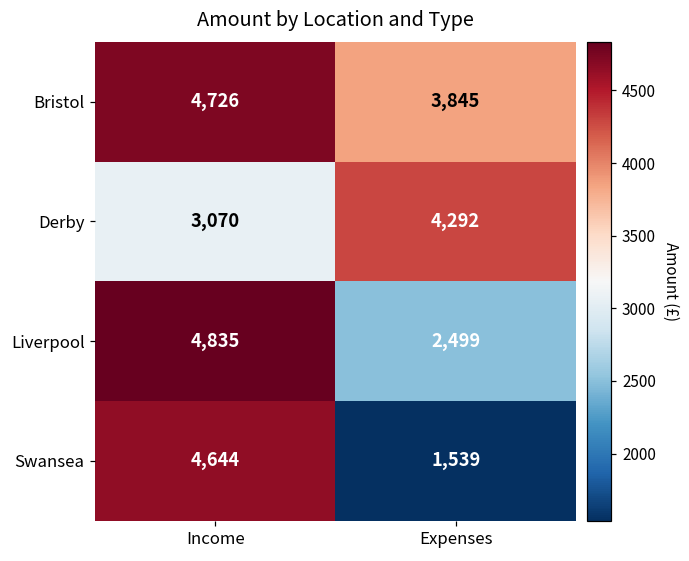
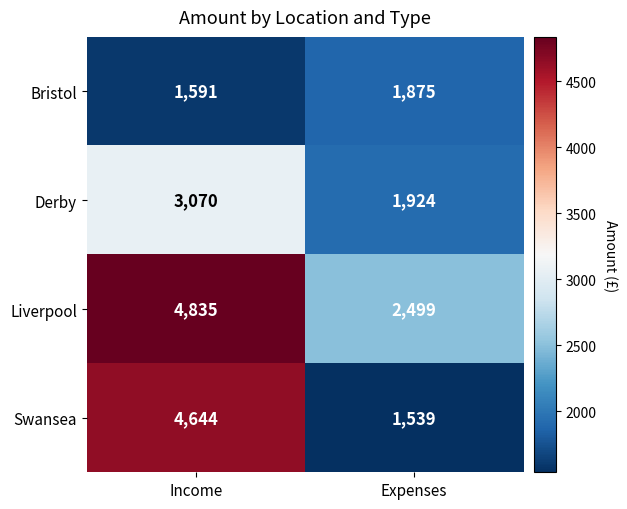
Bristol, Income: 4,726 -> 1,591
Bristol, Expenses: 3,845 -> 1,875
Derby, Expenses: 4,292 -> 1,924
